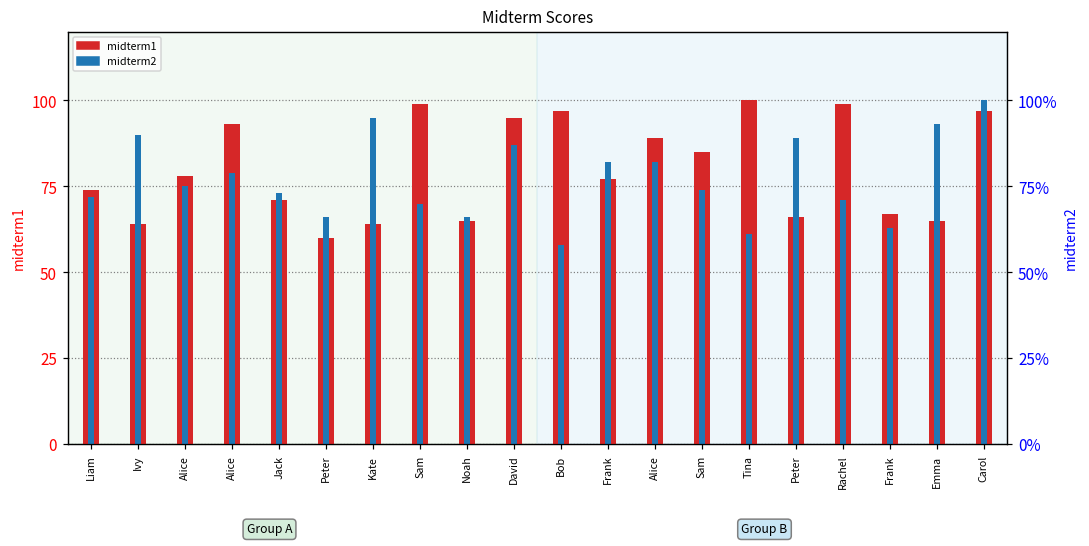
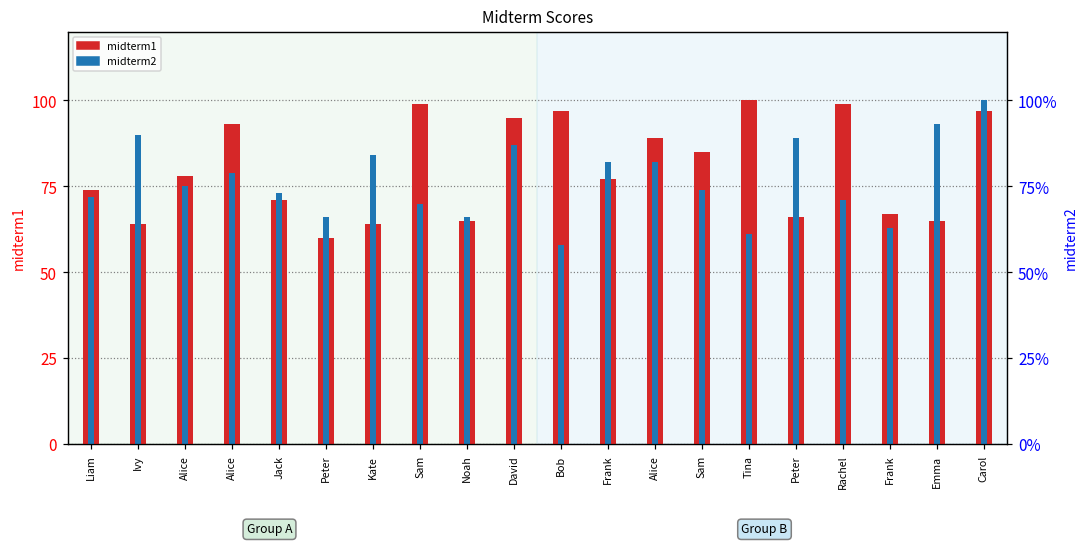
midterm2, Kate: 95 -> 84
